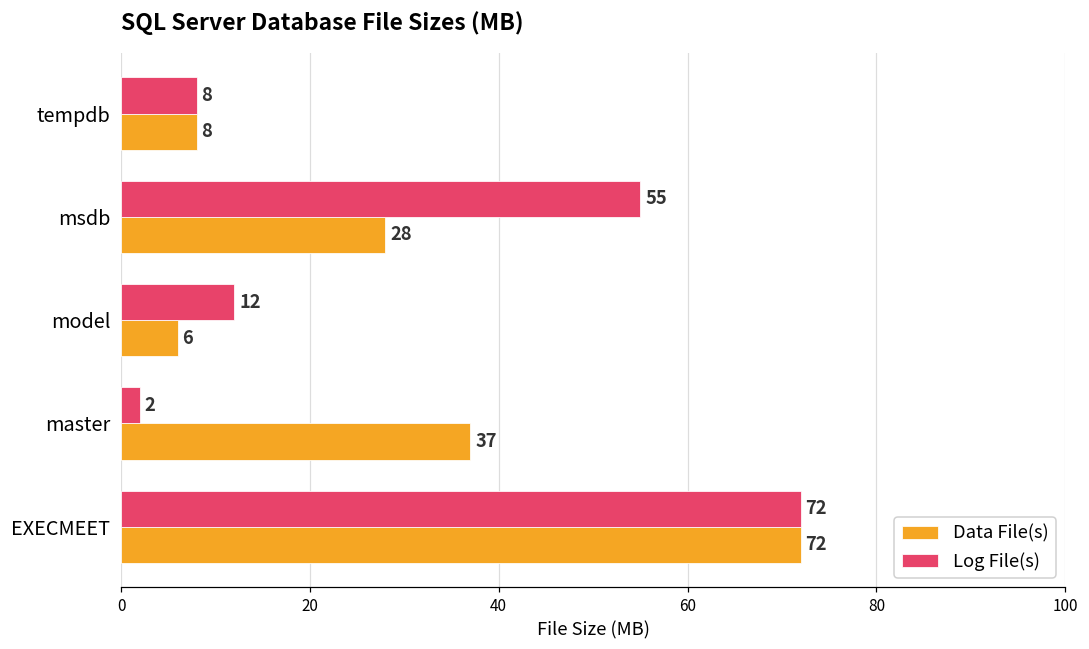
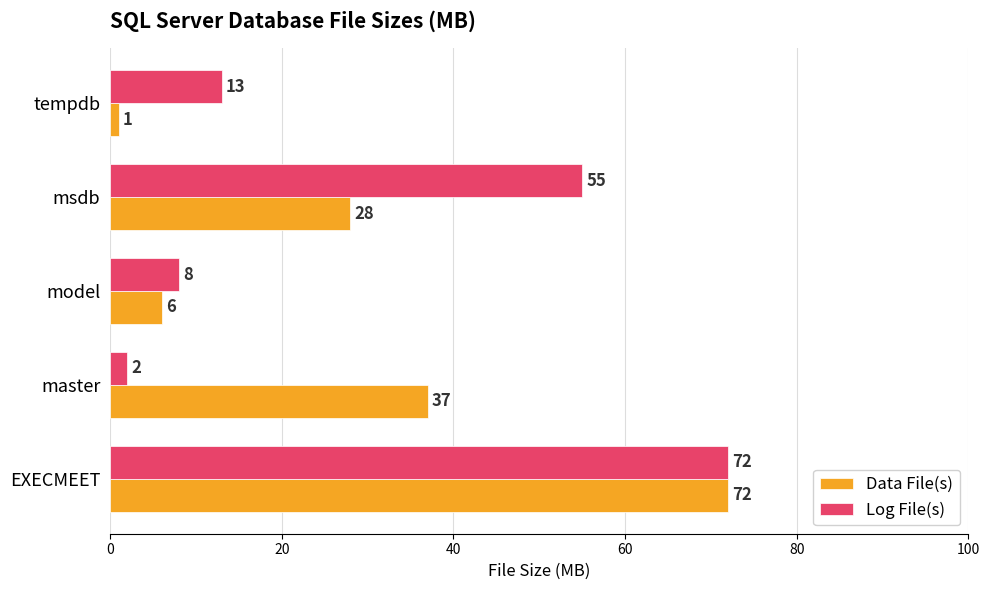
Log File(s), tempdb: 8 -> 13
Data File(s), tempdb: 8 -> 1
Log File(s), model: 12 -> 8
